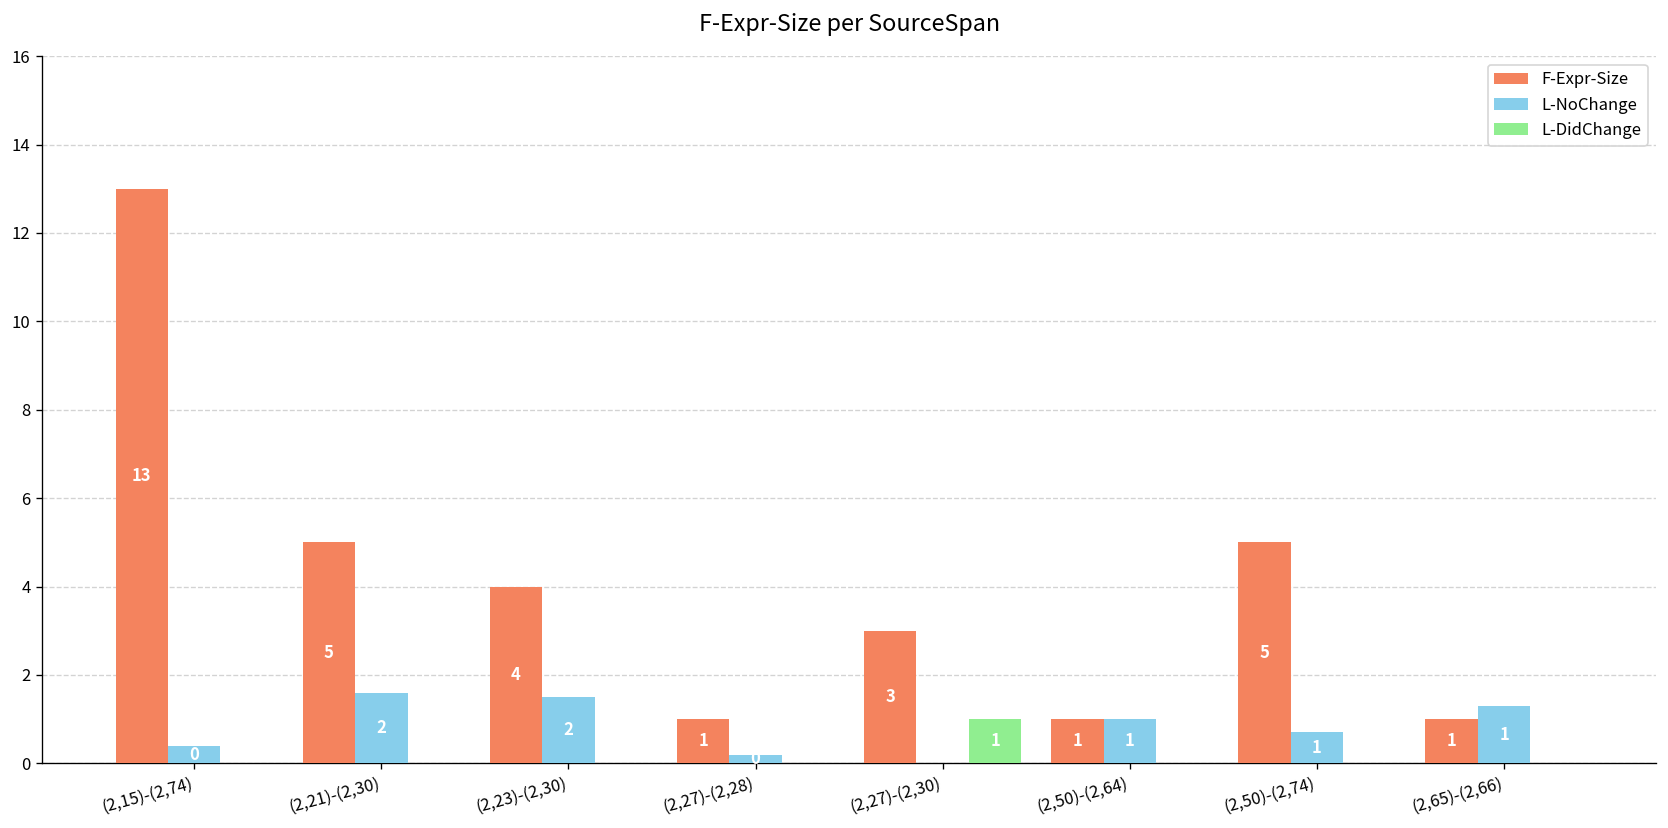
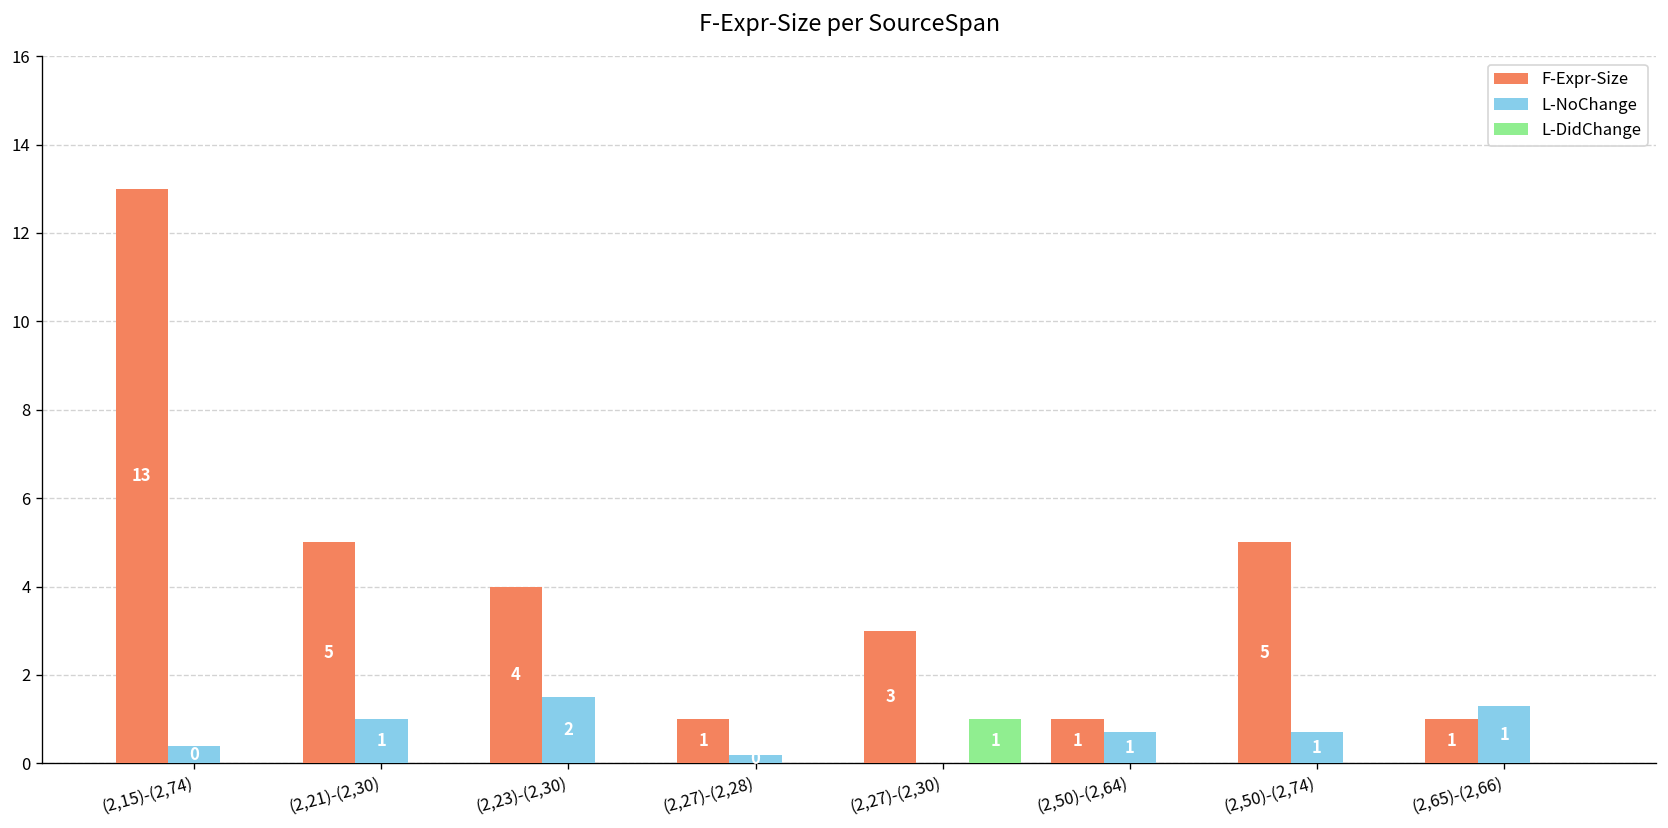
L-NoChange, (2,21)-(2,30): 2 -> 1
L-NoChange, (2,50)-(2,64): 1.0 -> 0.7
